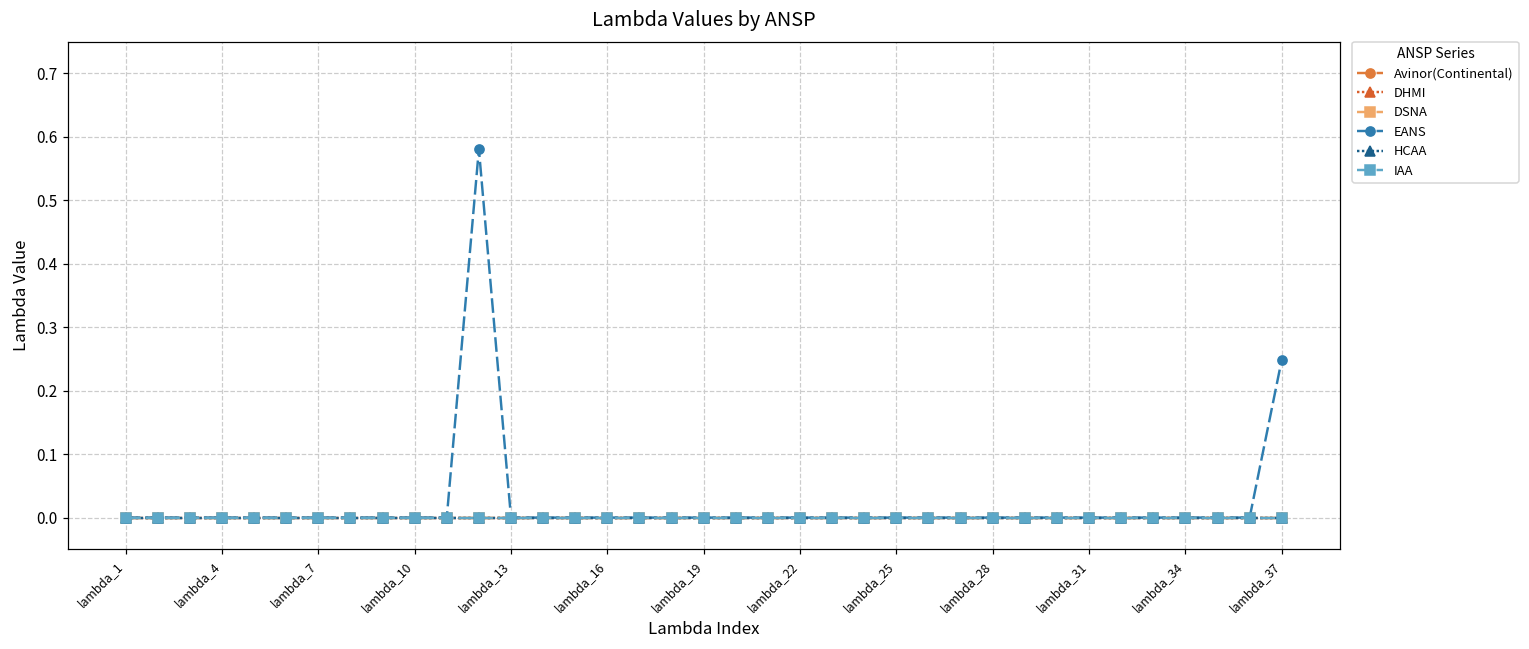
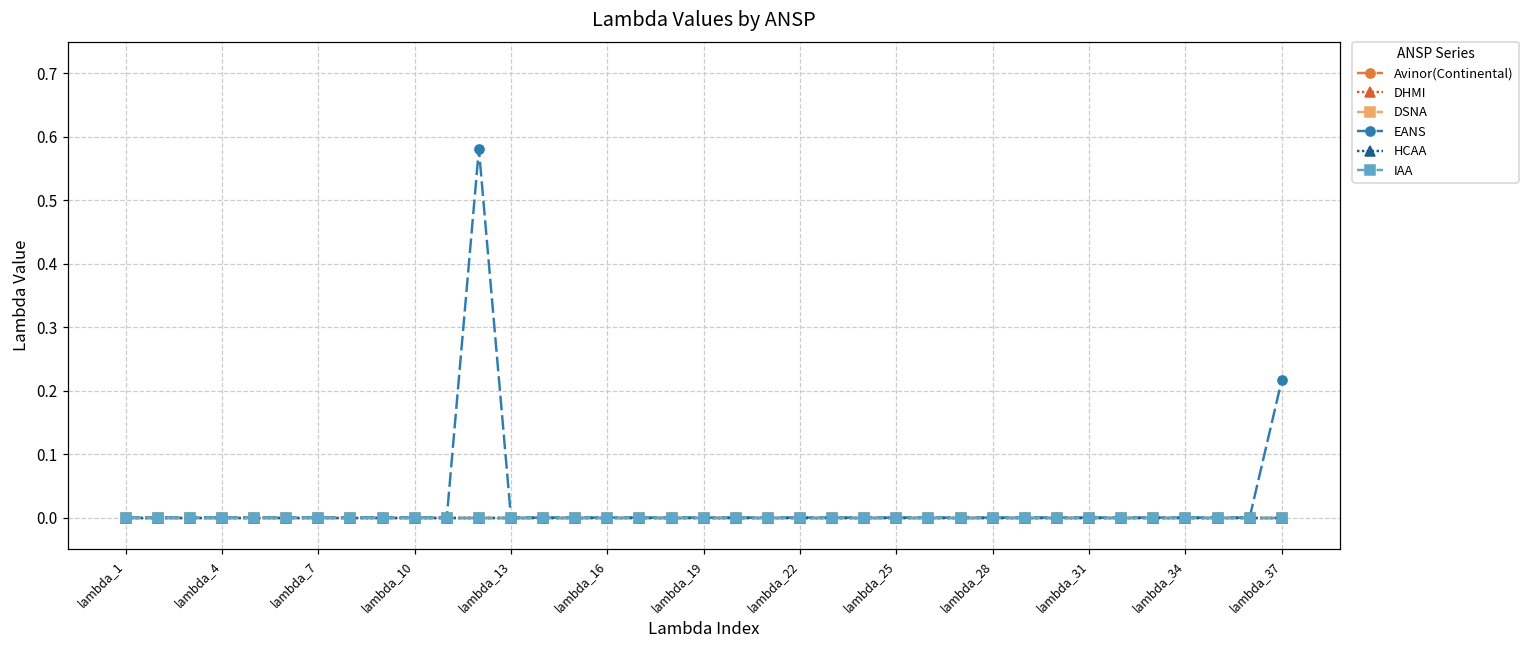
EANS, lambda_37: 0.25 -> 0.22
